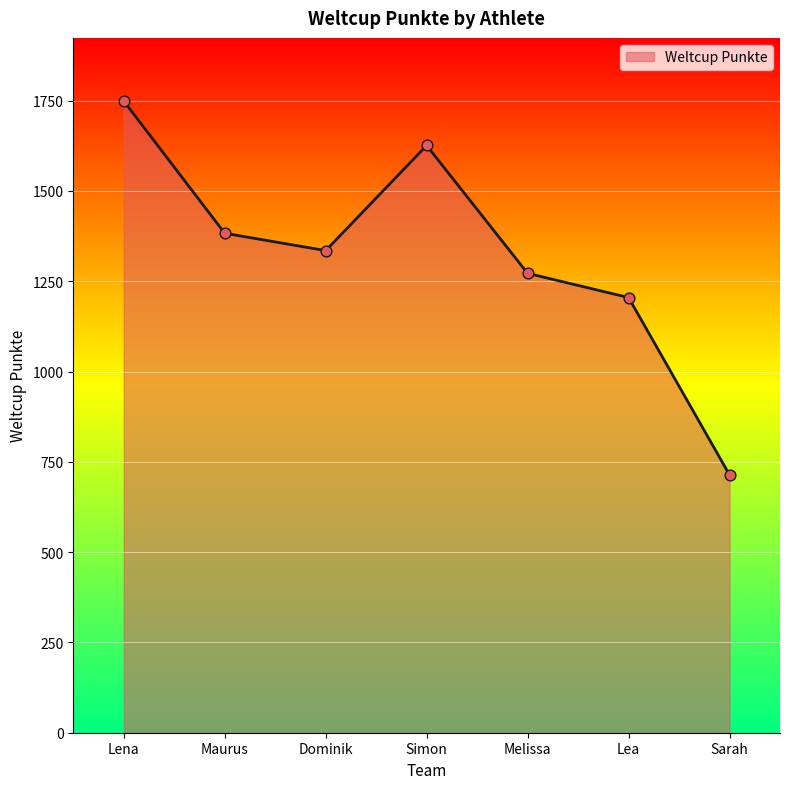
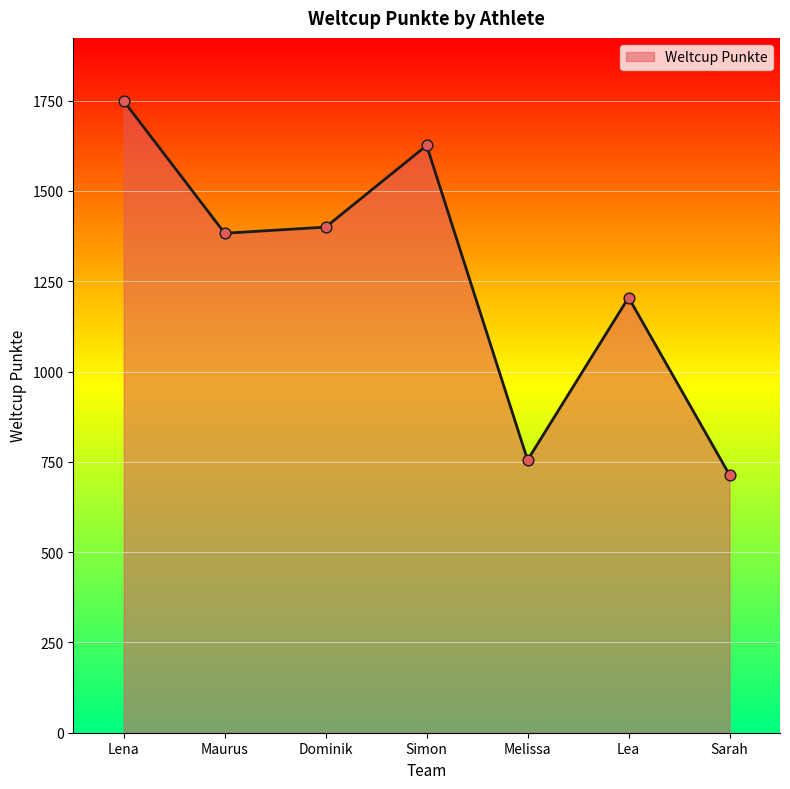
Dominik: 1340 -> 1400
Melissa: 1270 -> 760
